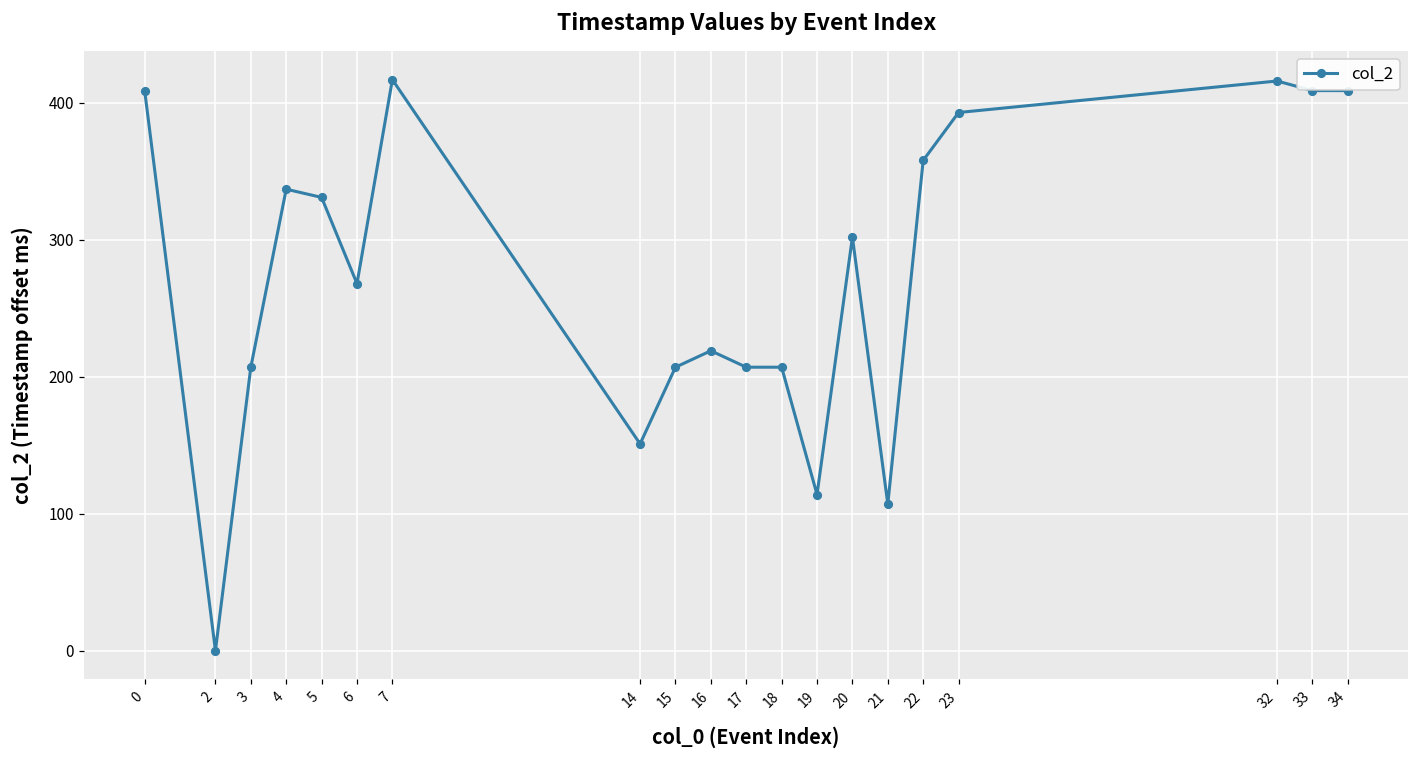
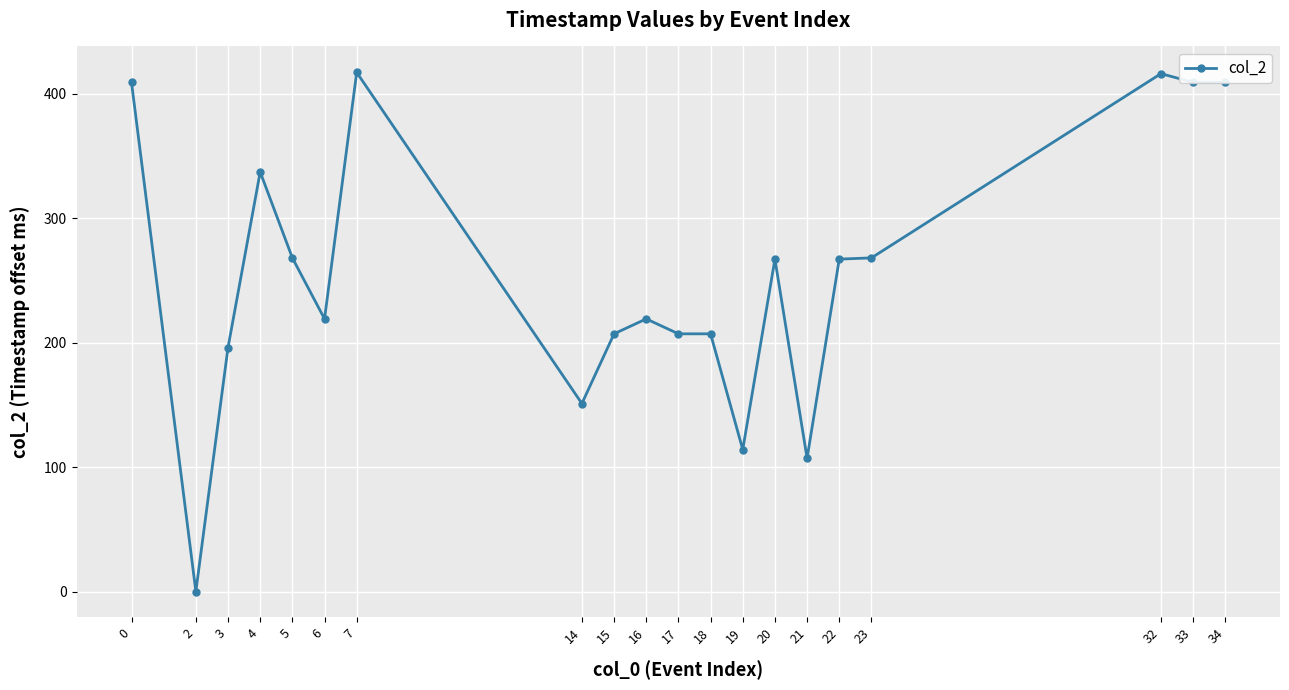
3: 207 -> 196
5: 331 -> 268
6: 268 -> 219
20: 302 -> 267
22: 358 -> 267
23: 393 -> 268
